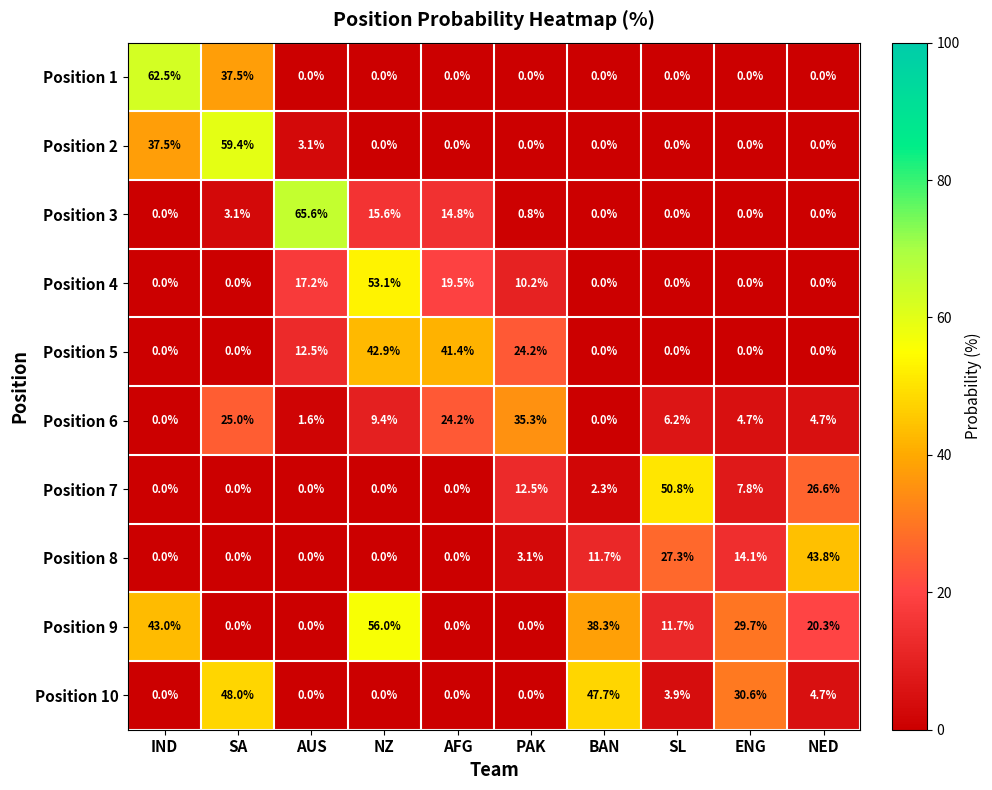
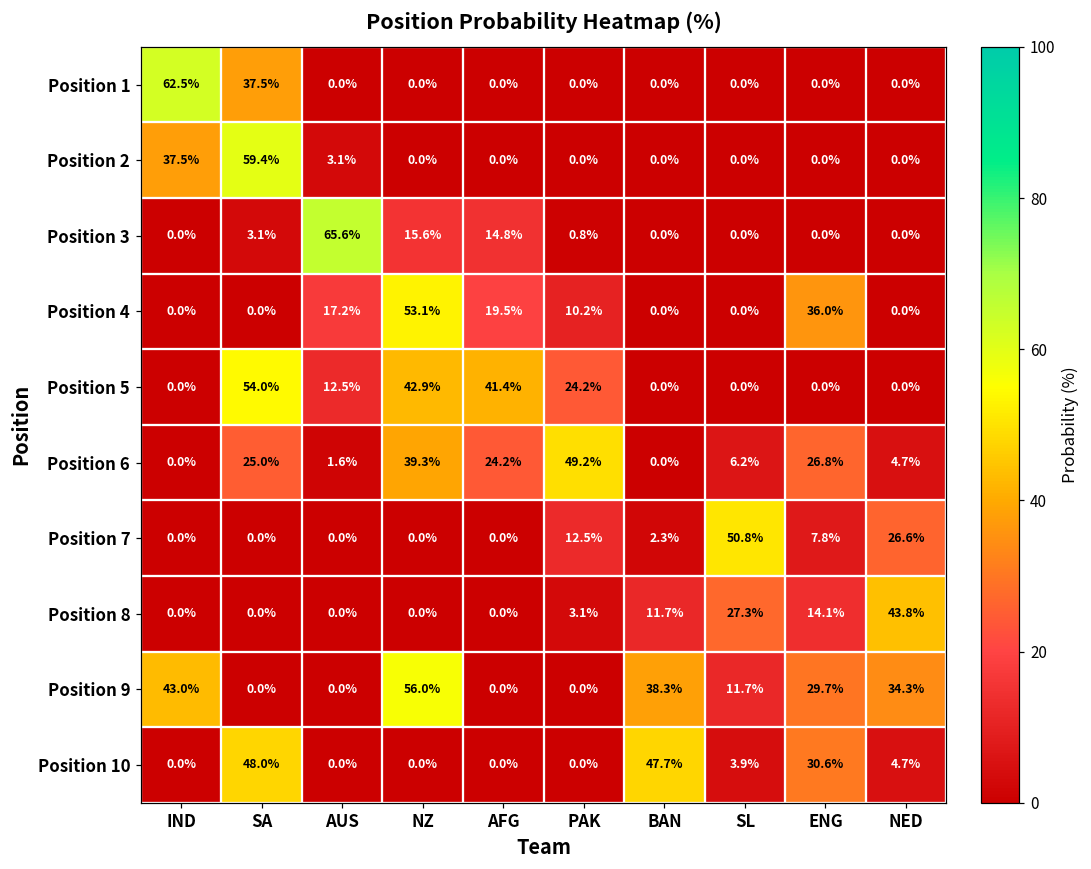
Position 4, ENG: 0.0% -> 36.0%
Position 5, SA: 0.0% -> 54.0%
Position 6, NZ: 9.4% -> 39.3%
Position 6, PAK: 35.3% -> 49.2%
Position 6, ENG: 4.7% -> 26.8%
Position 9, NED: 20.3% -> 34.3%
